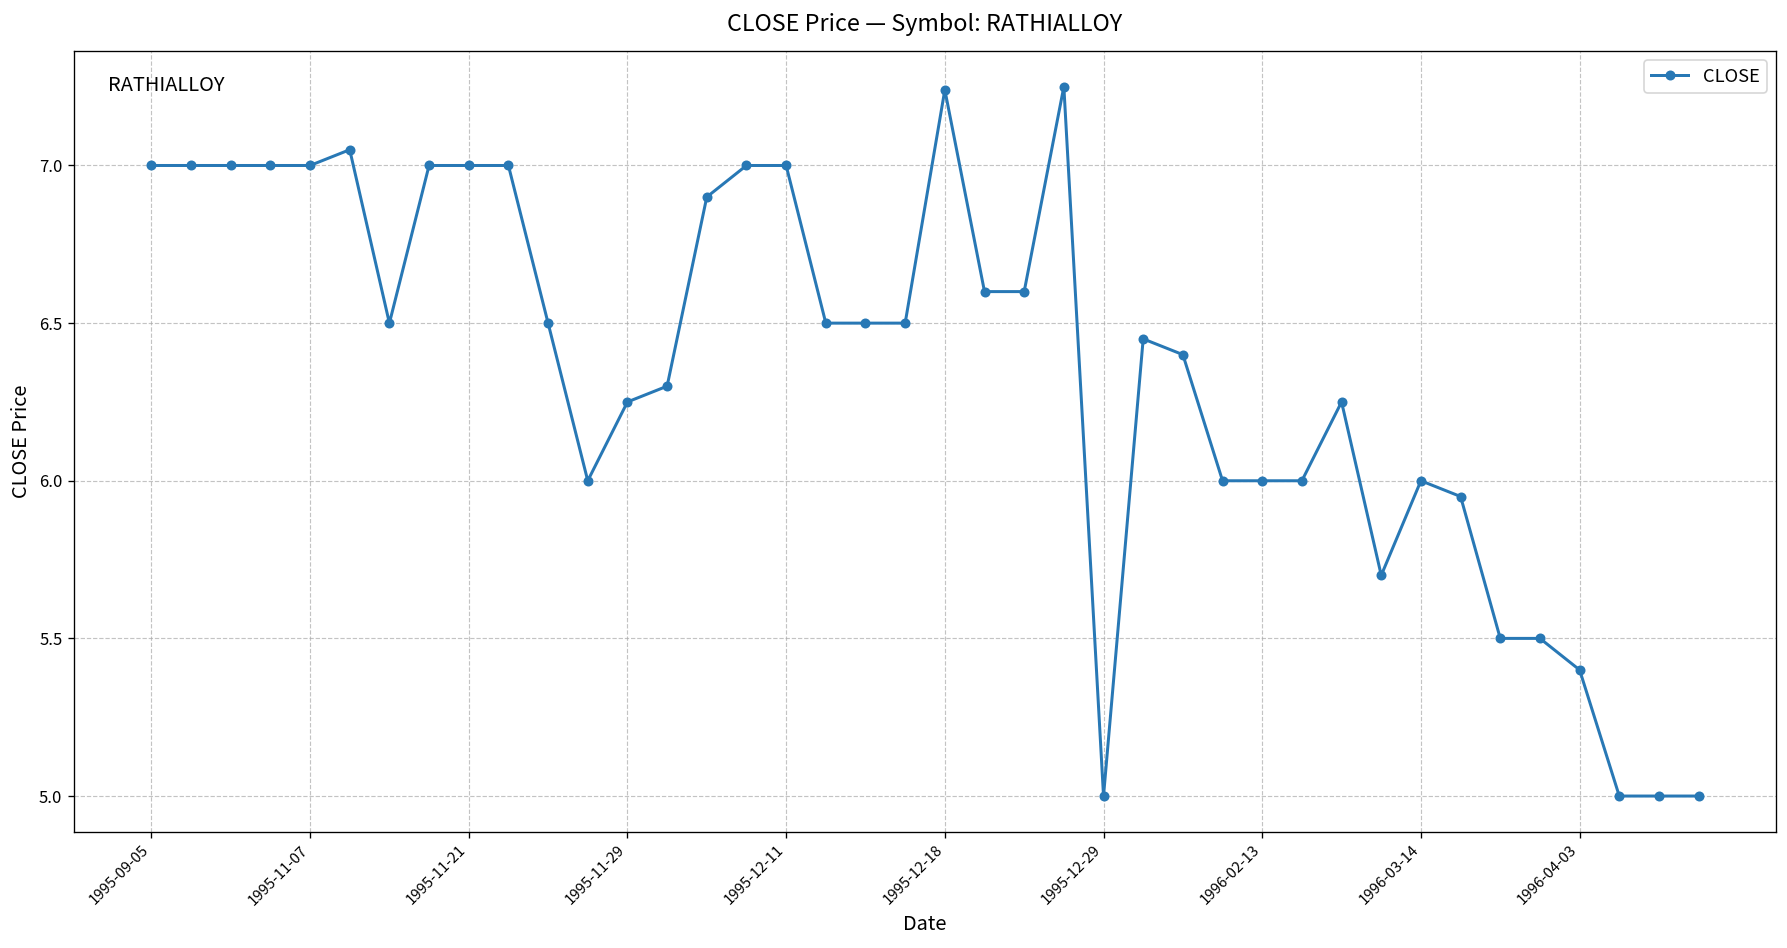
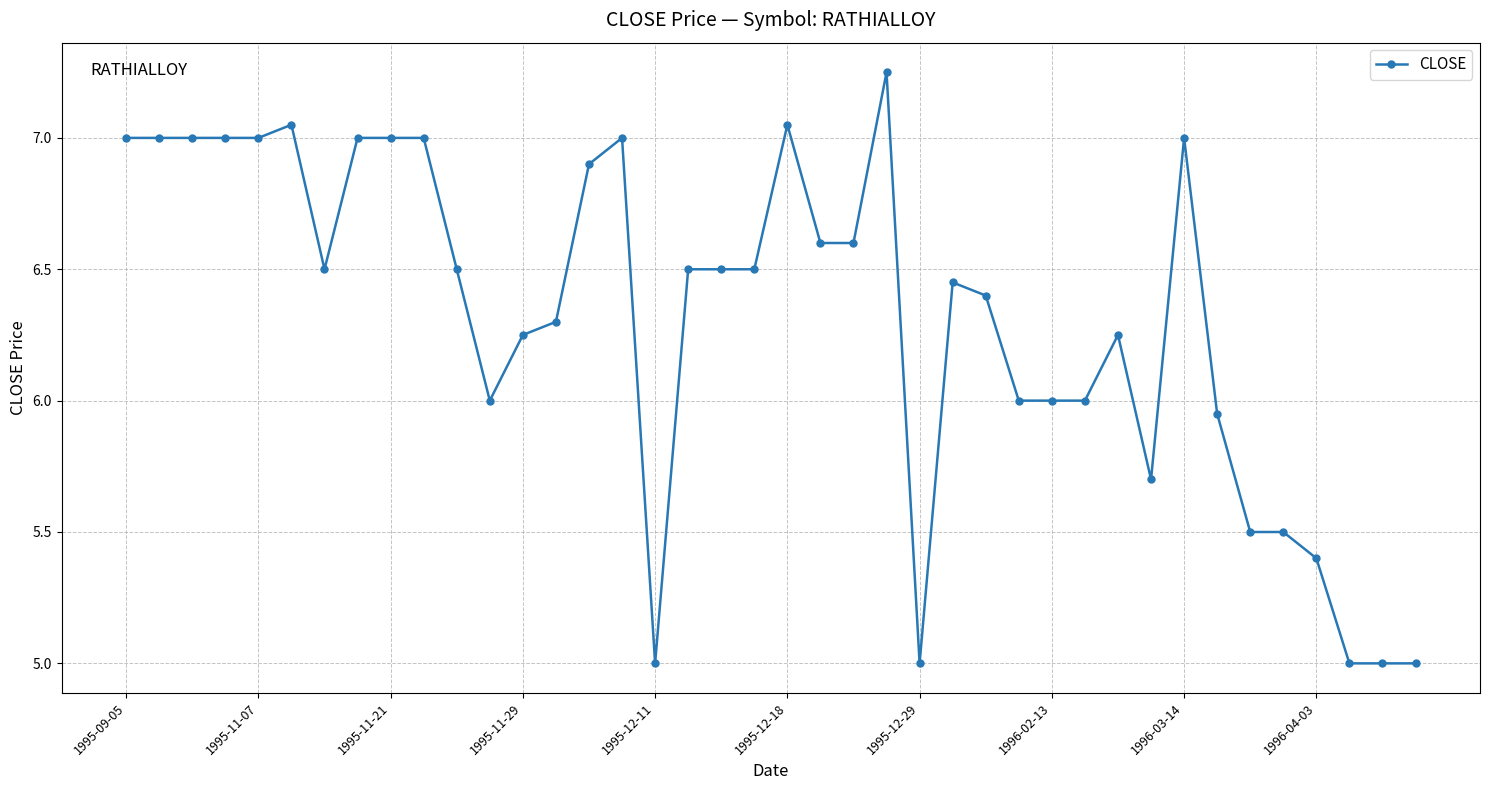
1995-12-11: 7 -> 5
1995-12-18: 7.24 -> 7.05
1996-03-14: 6 -> 7
